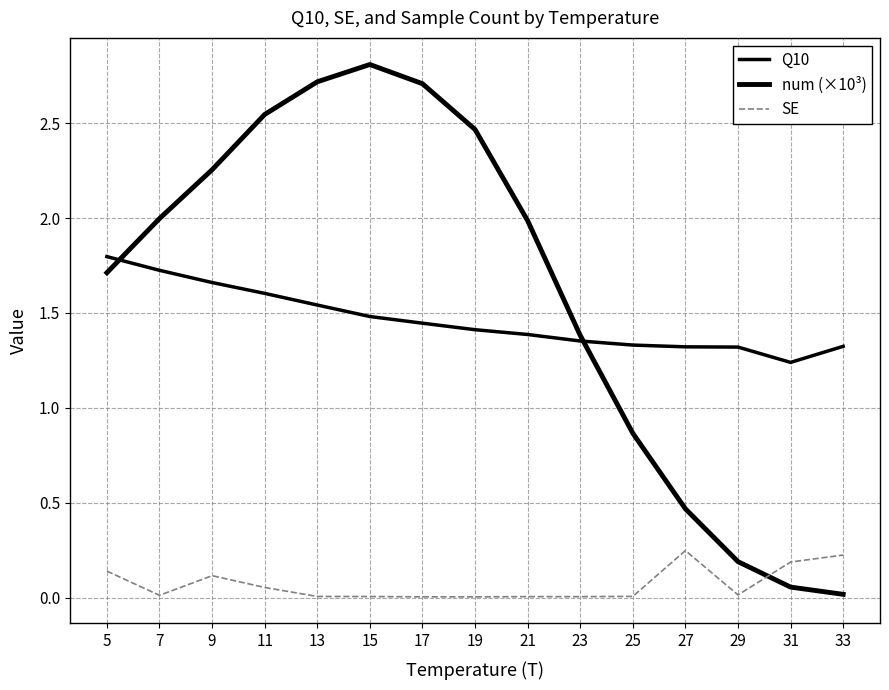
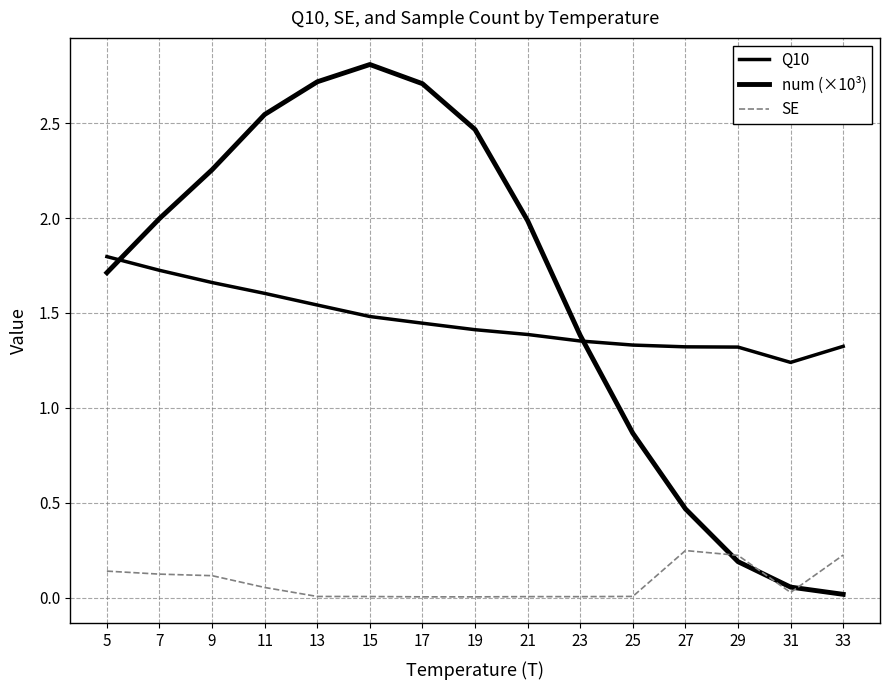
SE, 7: 0.01 -> 0.13
SE, 29: 0.02 -> 0.22
SE, 31: 0.19 -> 0.03
